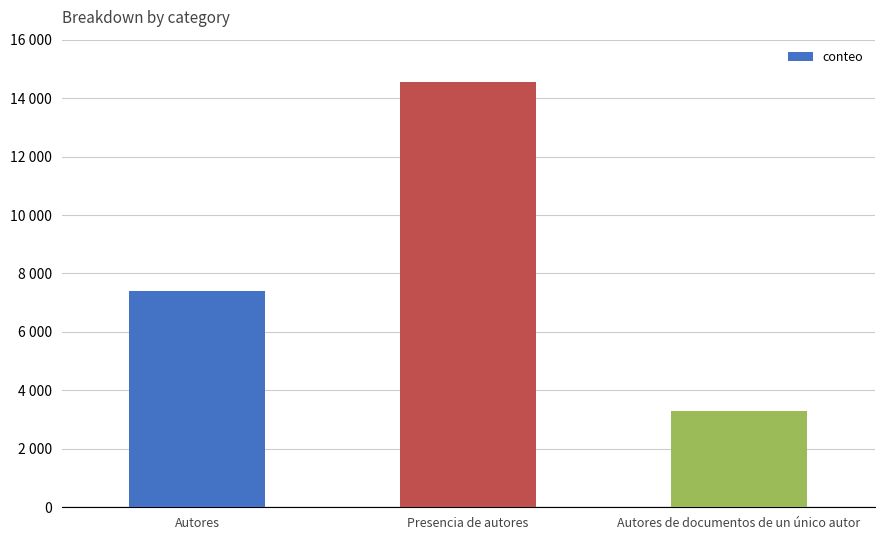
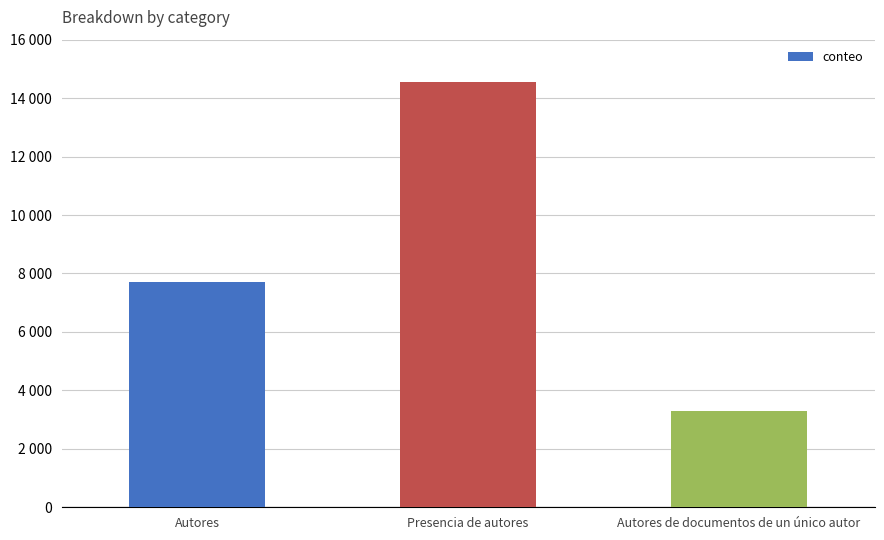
Autores: 7400 -> 7700
